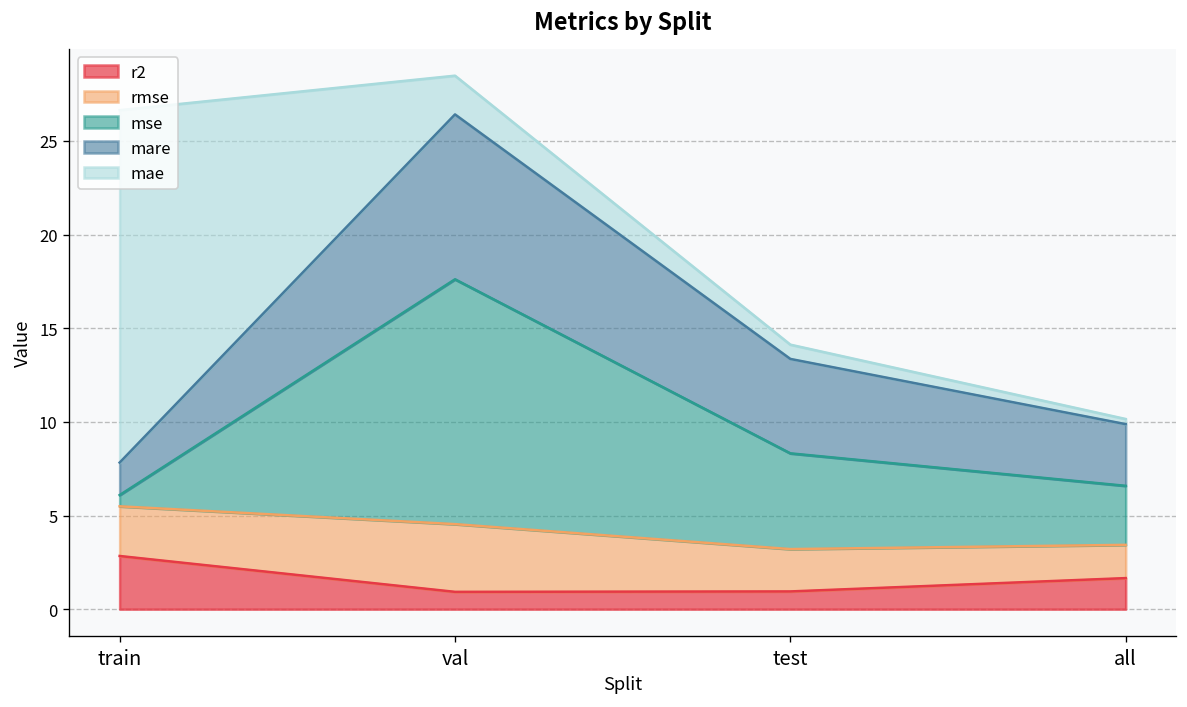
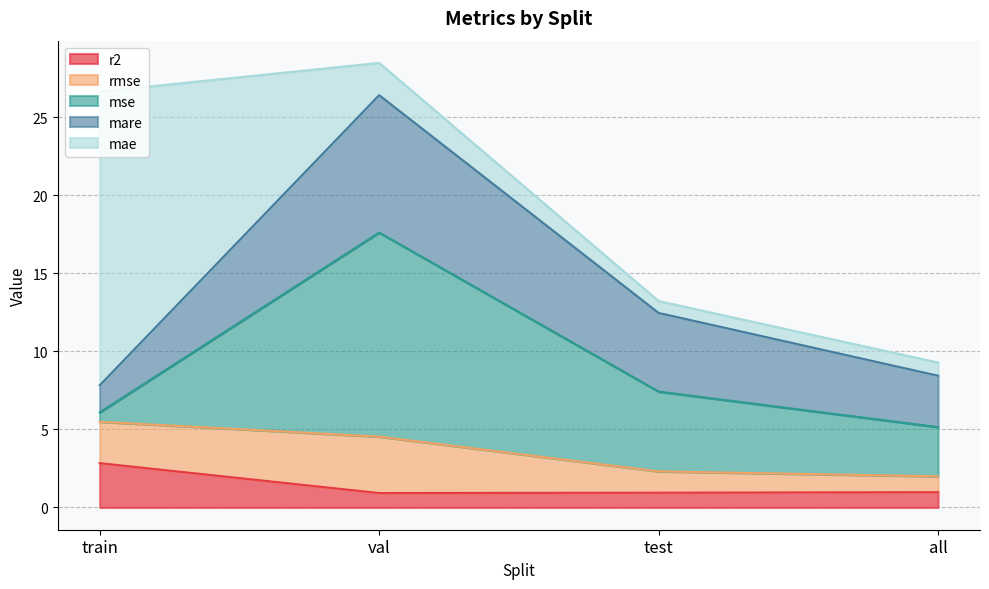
rmse, test: 2.3 -> 1.4
r2, all: 1.7 -> 1.0
rmse, all: 1.8 -> 1.0
mae, all: 0.3 -> 0.8
